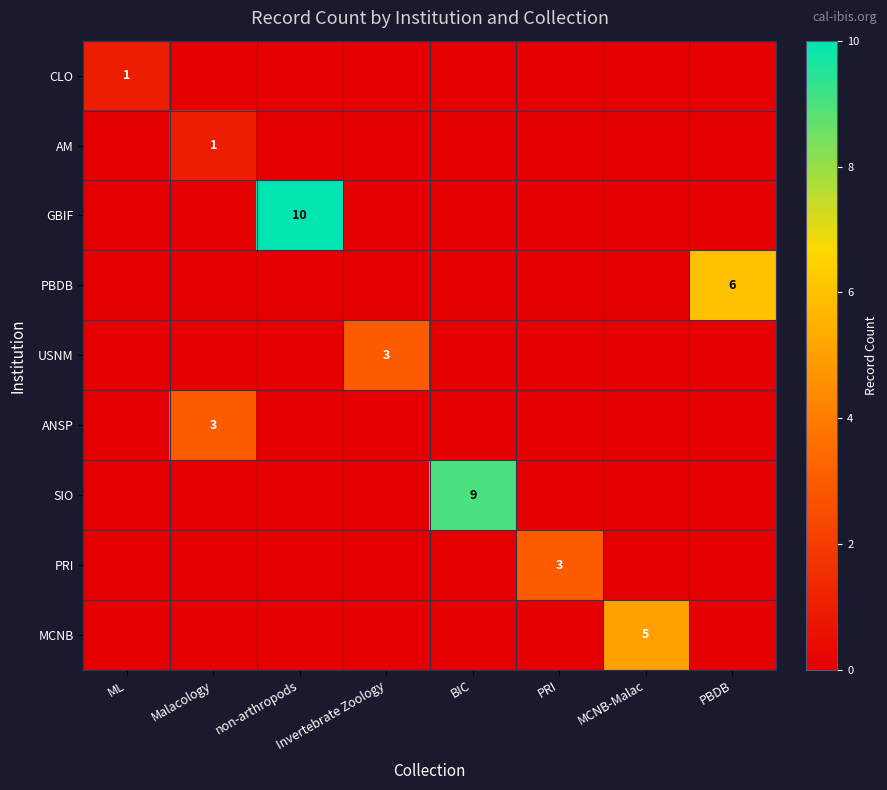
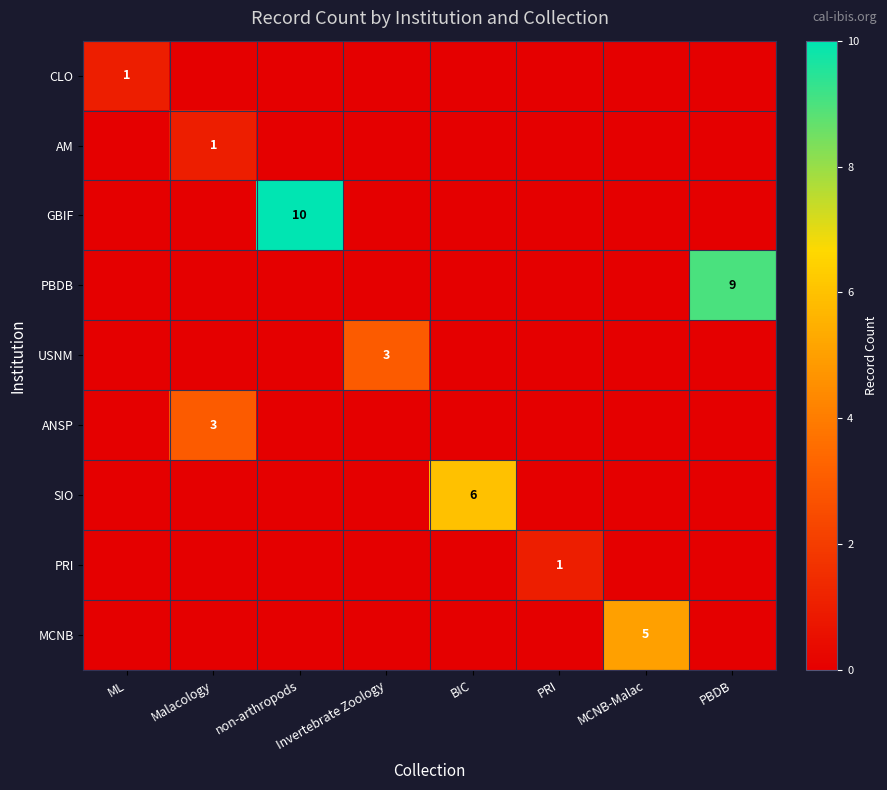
PBDB, PBDB: 6 -> 9
SIO, BIC: 9 -> 6
PRI, PRI: 3 -> 1
